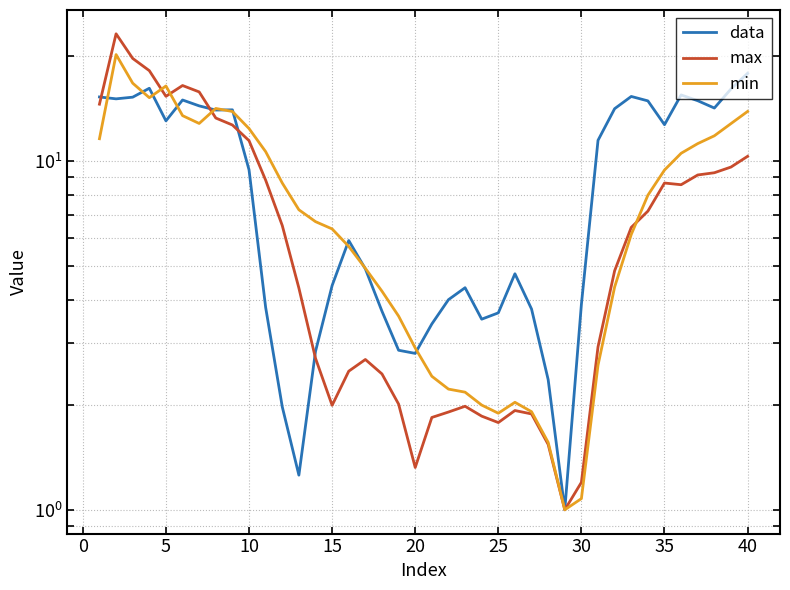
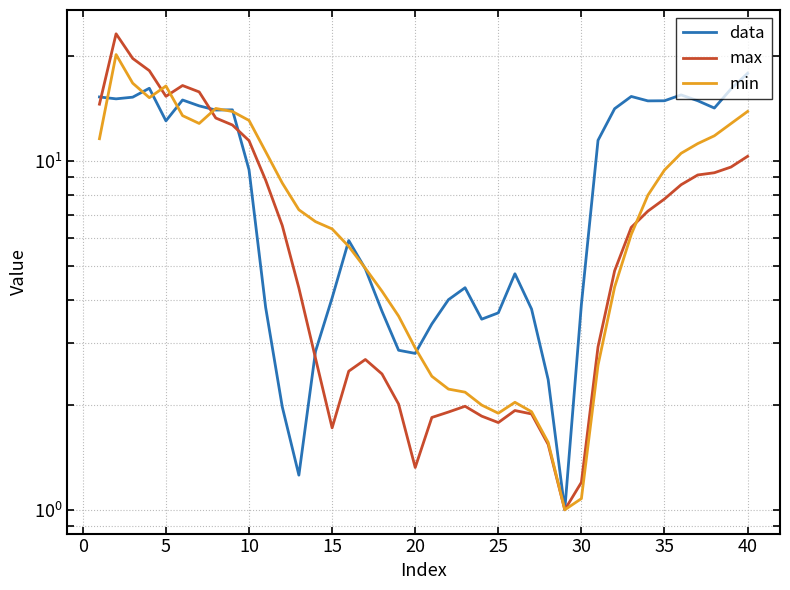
min, 10: 12.4 -> 13.1
data, 15: 4.4 -> 4.0
max, 15: 2.0 -> 1.7
data, 35: 12.7 -> 14.9
max, 35: 8.6 -> 7.8
